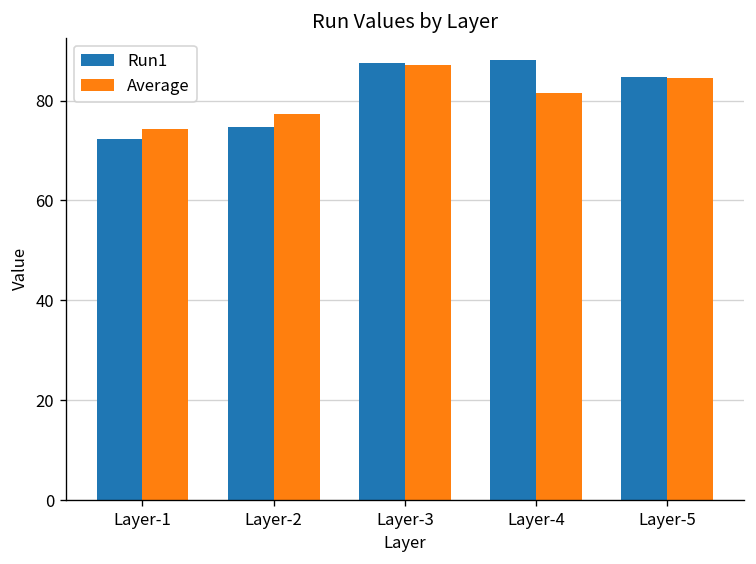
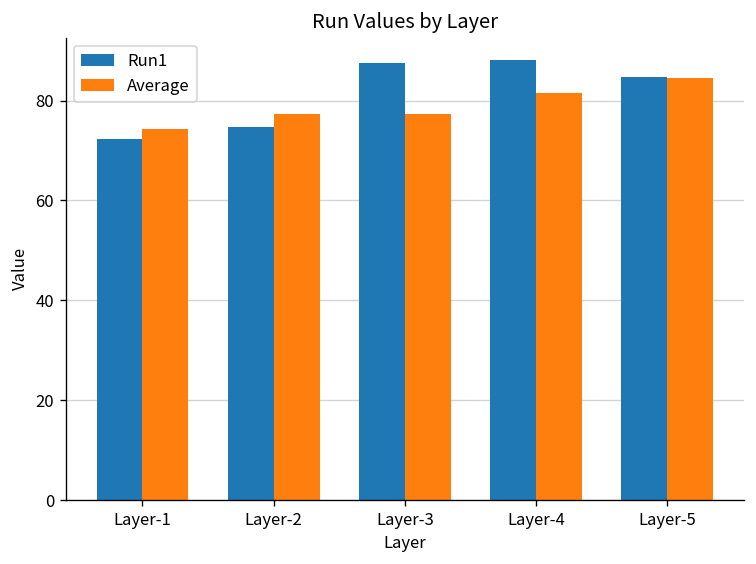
Average, Layer-3: 87 -> 77
